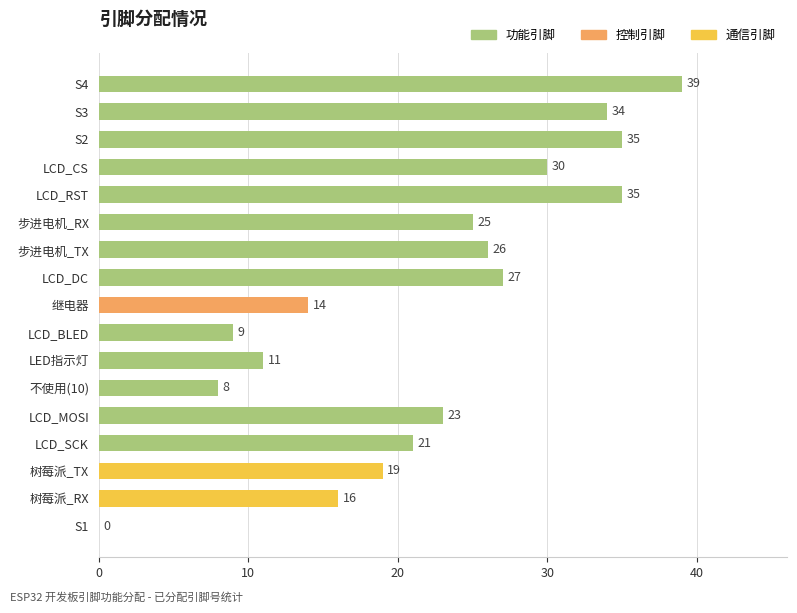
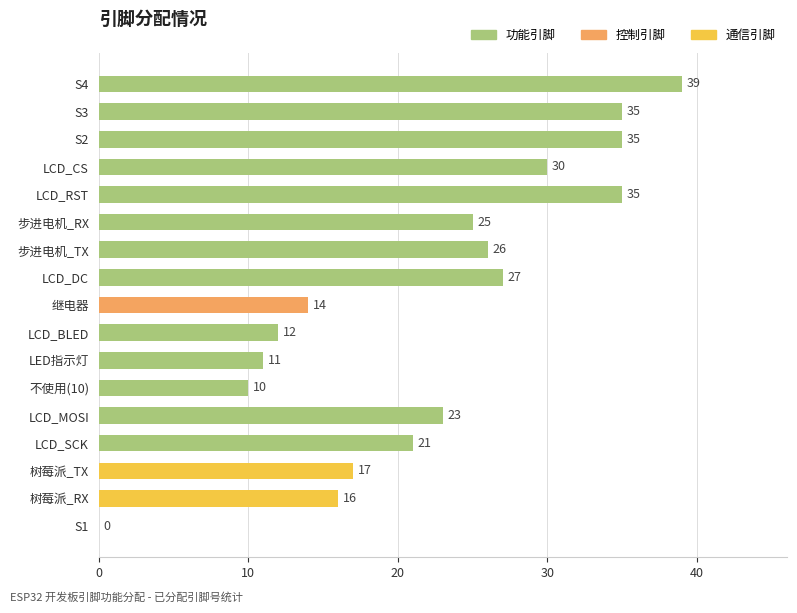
S3: 34 -> 35
LCD_BLED: 9 -> 12
不使用(10): 8 -> 10
树莓派_TX: 19 -> 17
